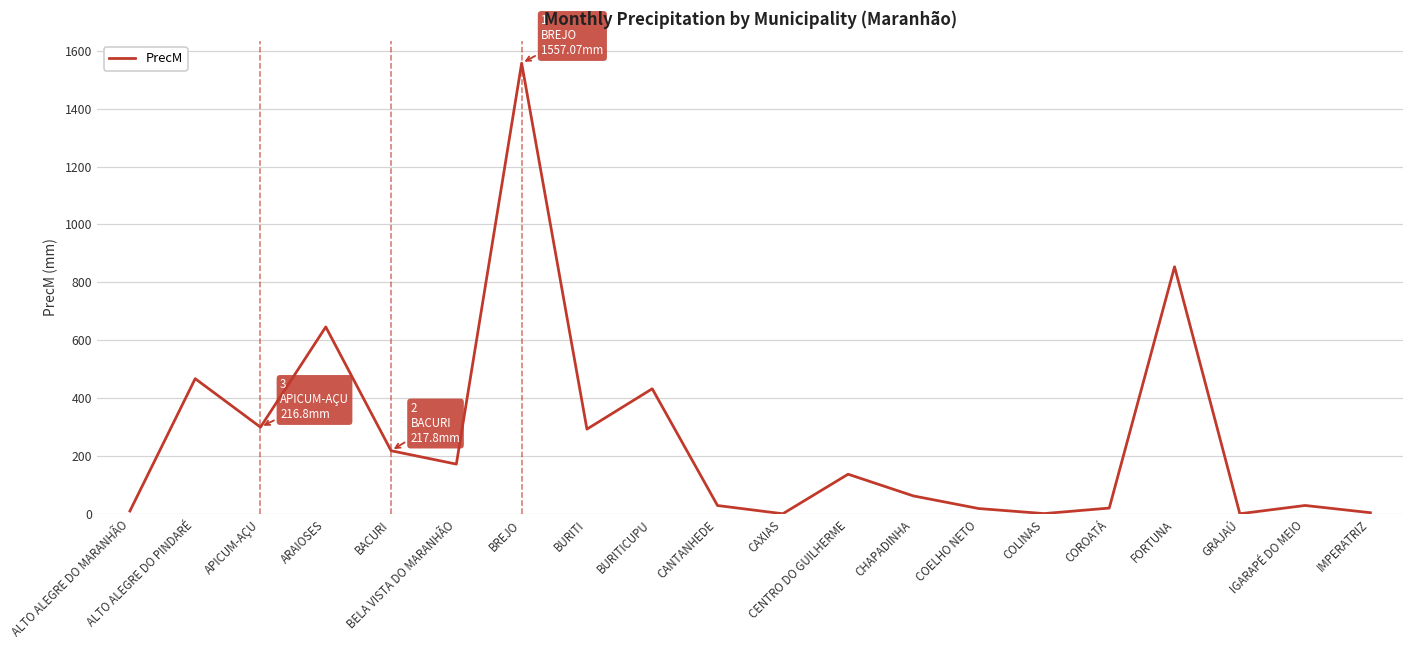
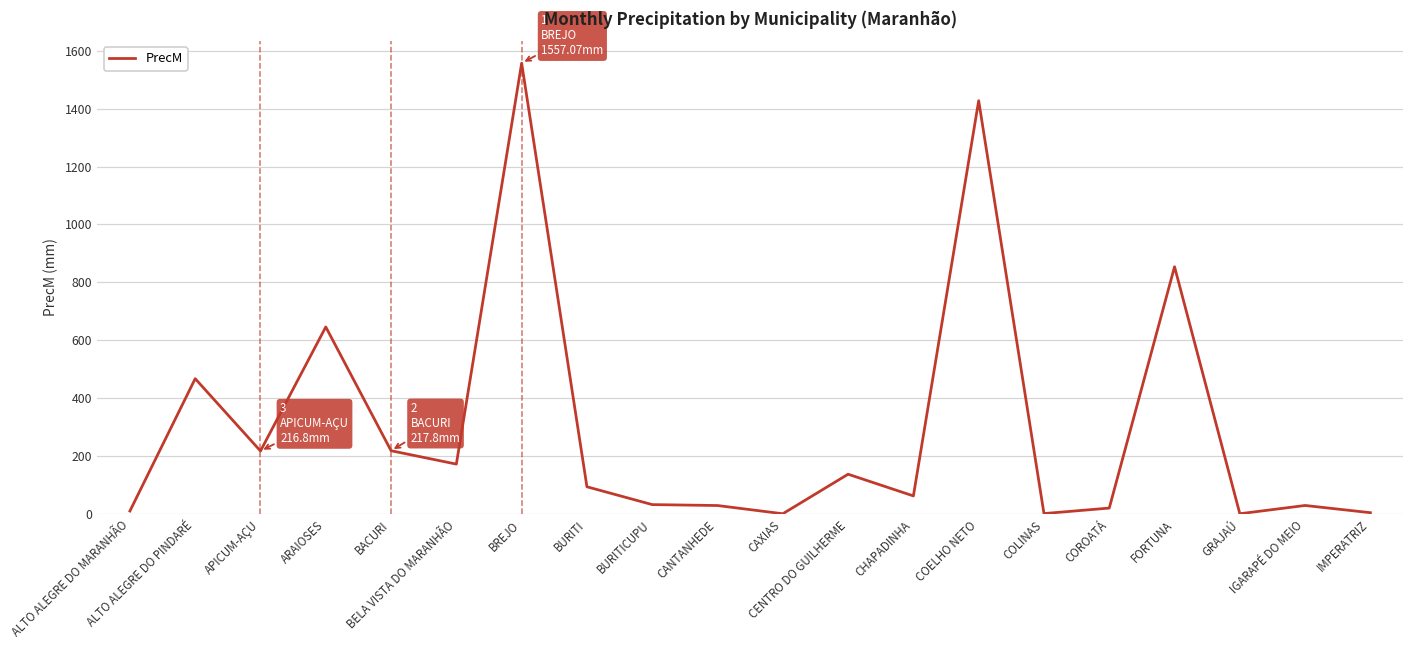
APICUM-AÇU: 300 -> 220
BURITI: 290 -> 90
BURITICUPU: 430 -> 30
COELHO NETO: 20 -> 1430
